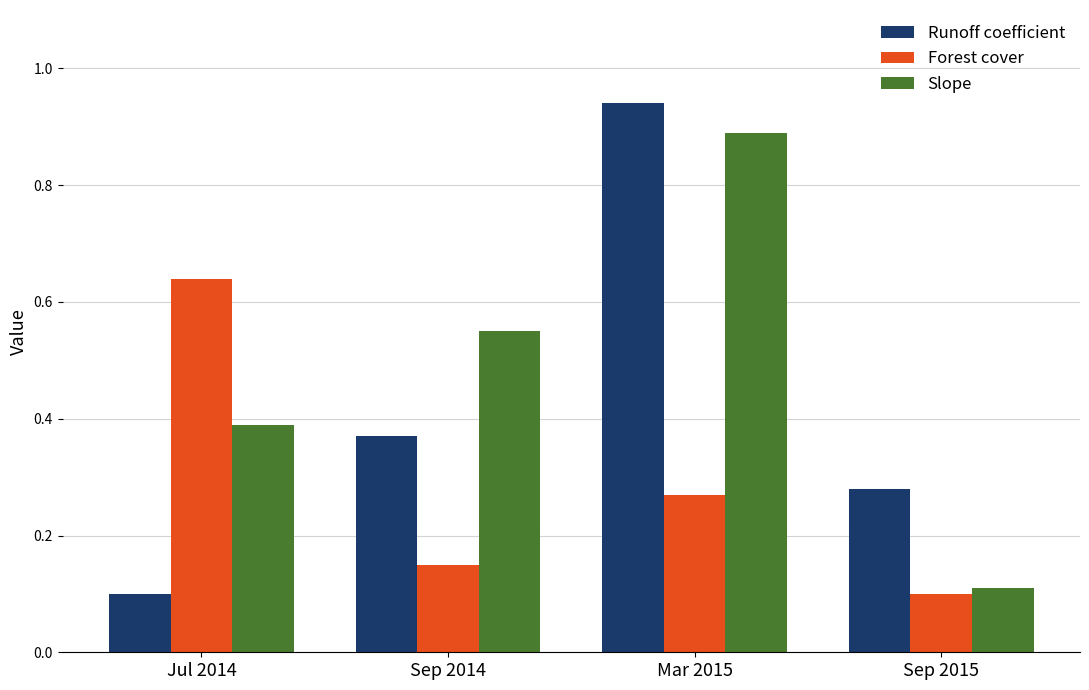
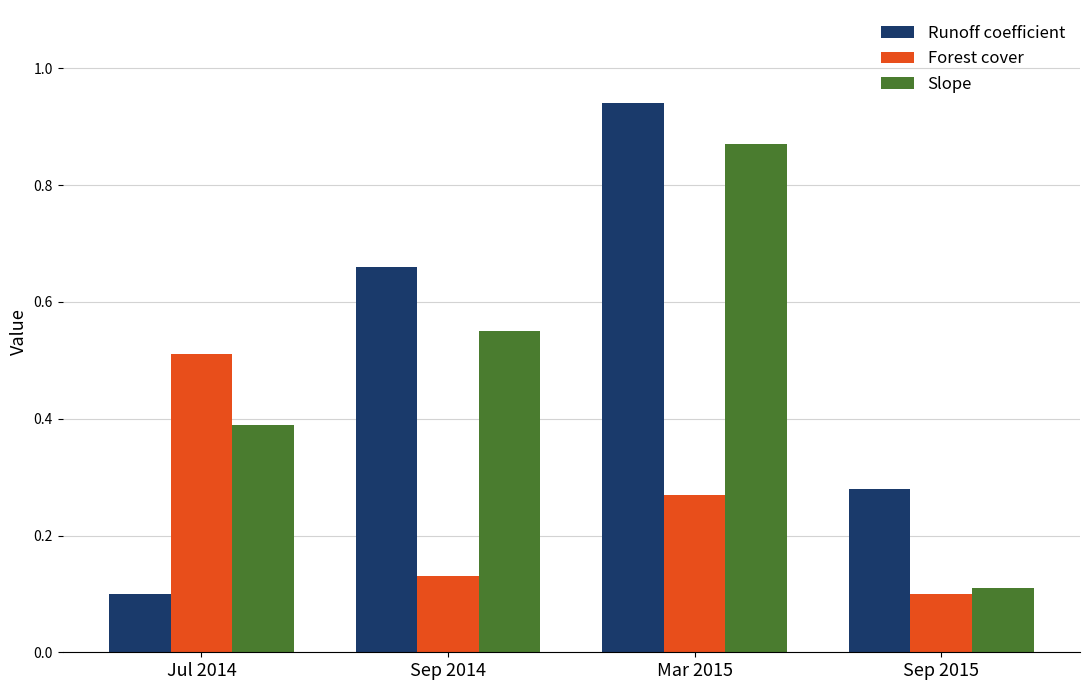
Forest cover, Jul 2014: 0.64 -> 0.51
Runoff coefficient, Sep 2014: 0.37 -> 0.66
Forest cover, Sep 2014: 0.15 -> 0.13
Slope, Mar 2015: 0.89 -> 0.87
